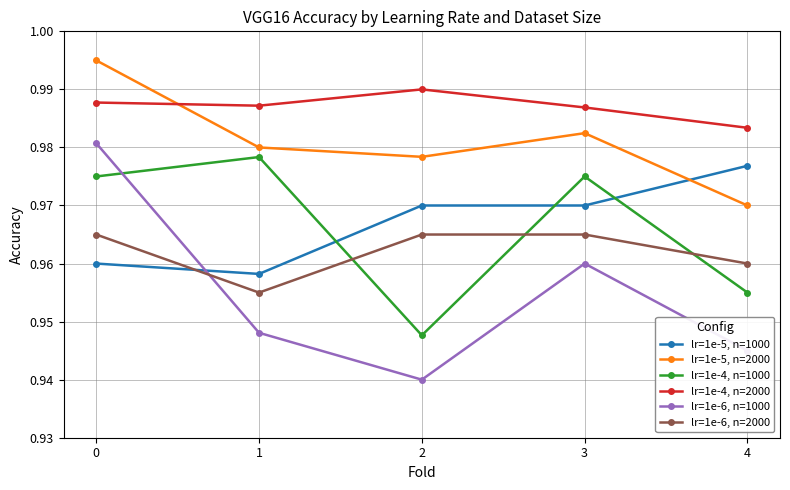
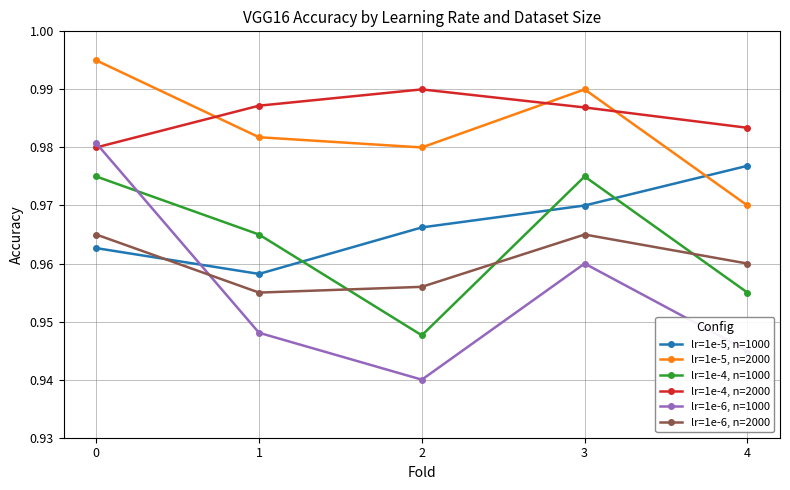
lr=1e-5, n=1000, 0: 0.960 -> 0.963
lr=1e-4, n=2000, 0: 0.988 -> 0.980
lr=1e-5, n=2000, 1: 0.980 -> 0.982
lr=1e-4, n=1000, 1: 0.978 -> 0.965
lr=1e-5, n=1000, 2: 0.970 -> 0.966
lr=1e-5, n=2000, 2: 0.978 -> 0.980
lr=1e-6, n=2000, 2: 0.965 -> 0.956
lr=1e-5, n=2000, 3: 0.982 -> 0.990
